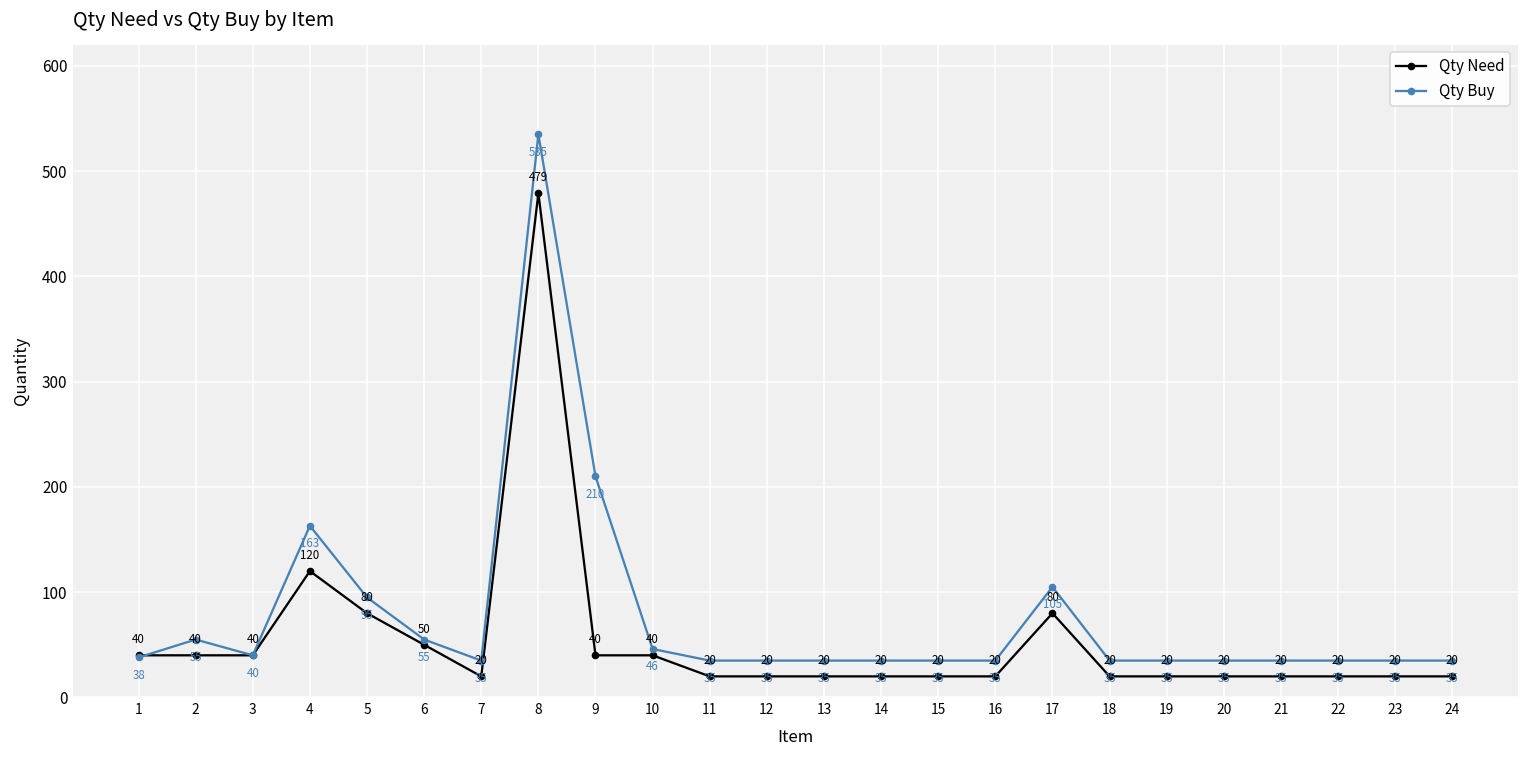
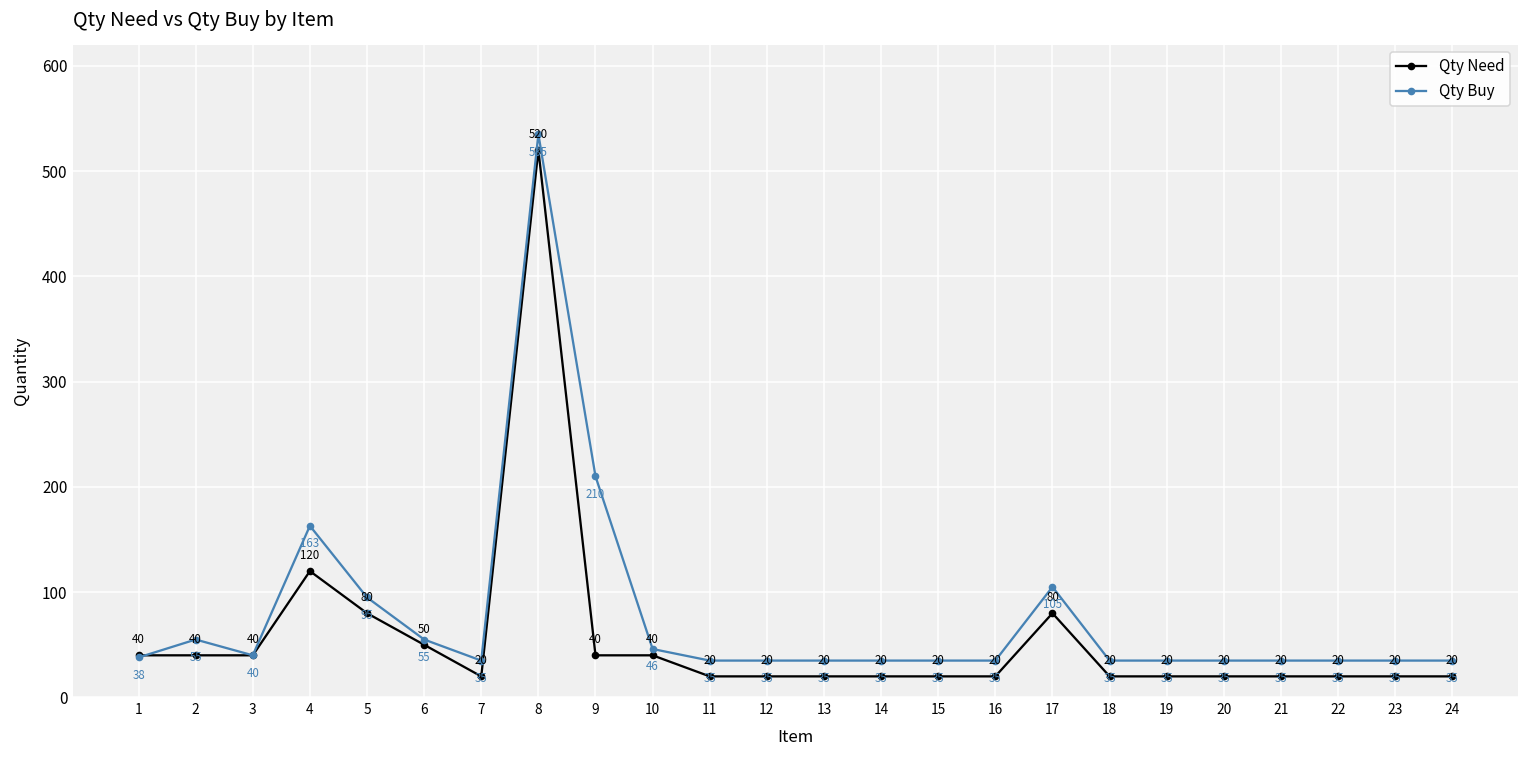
Qty Need, 8: 479 -> 520
